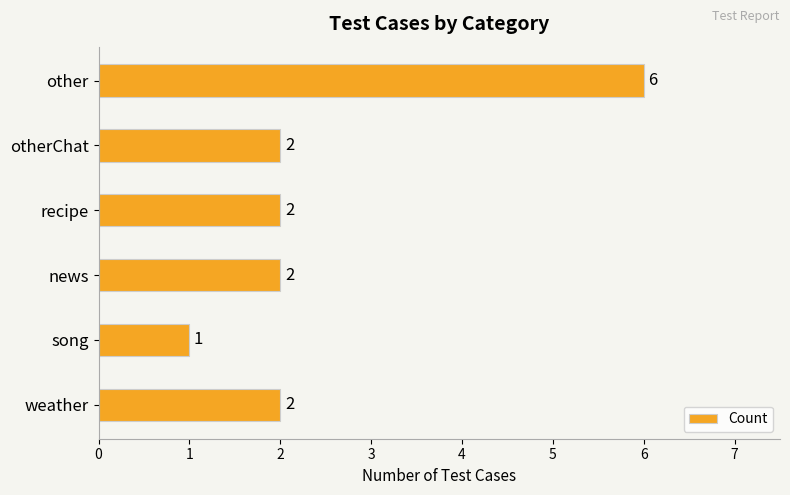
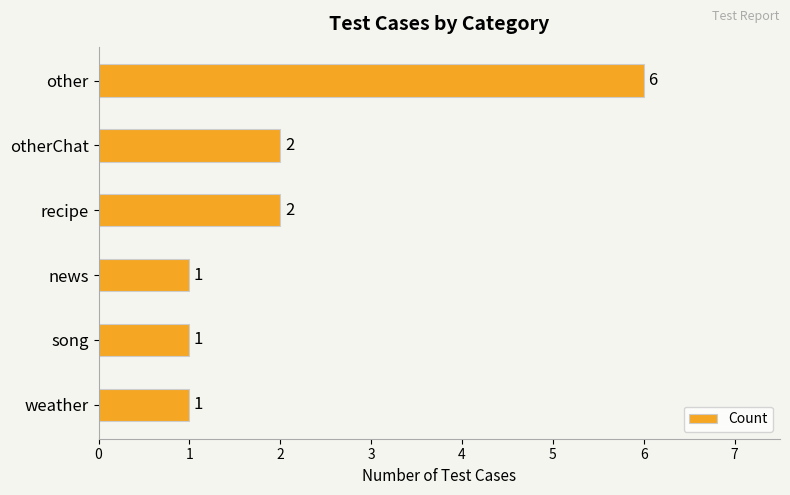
news: 2 -> 1
weather: 2 -> 1
